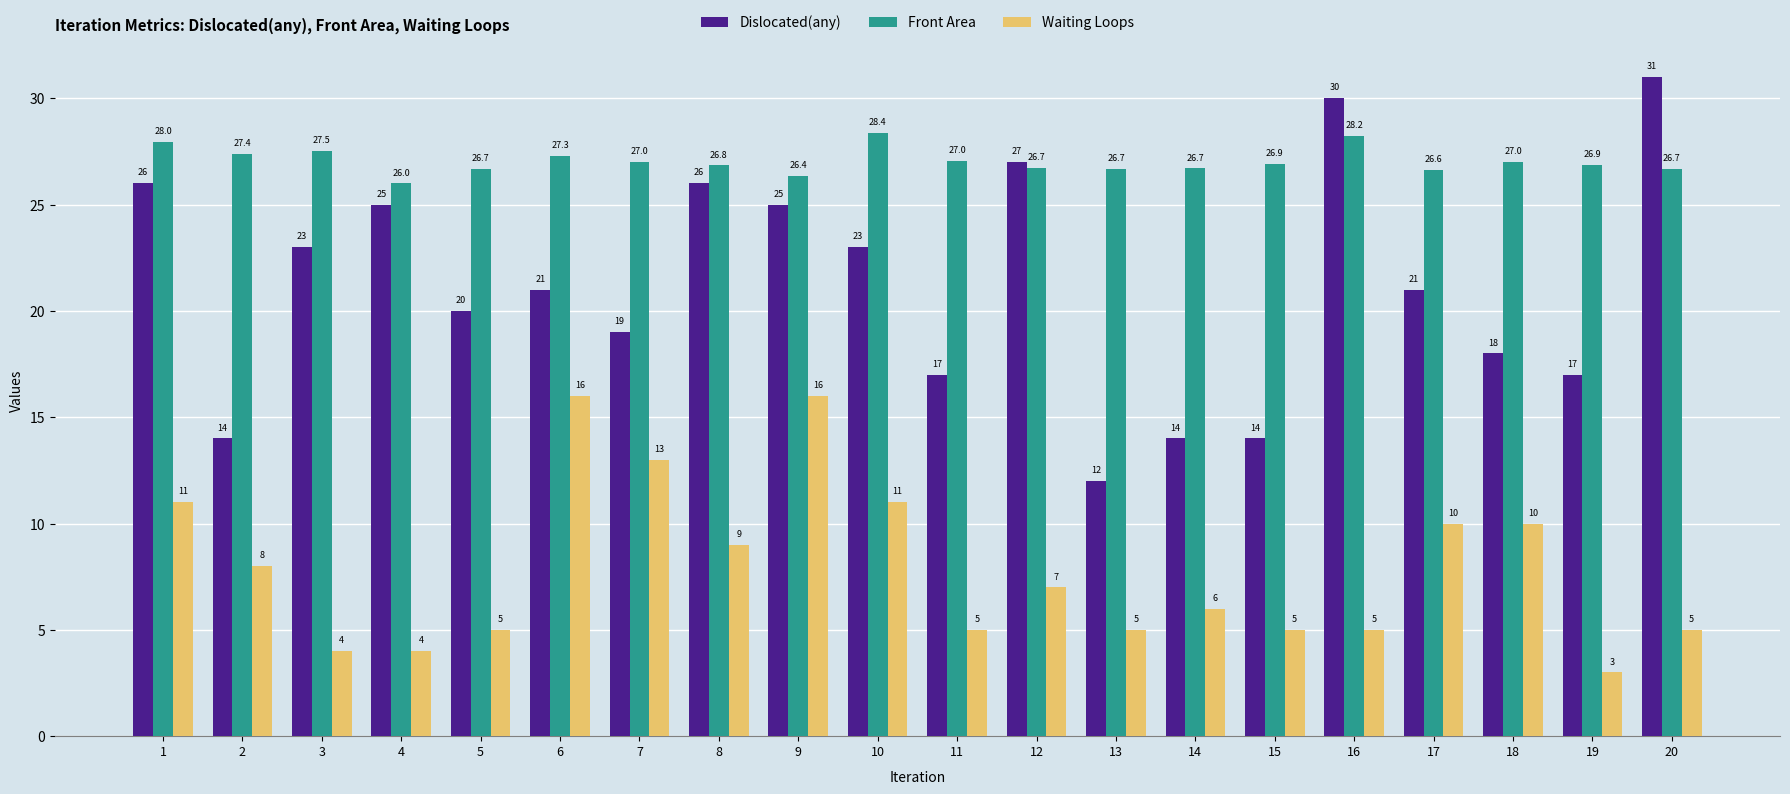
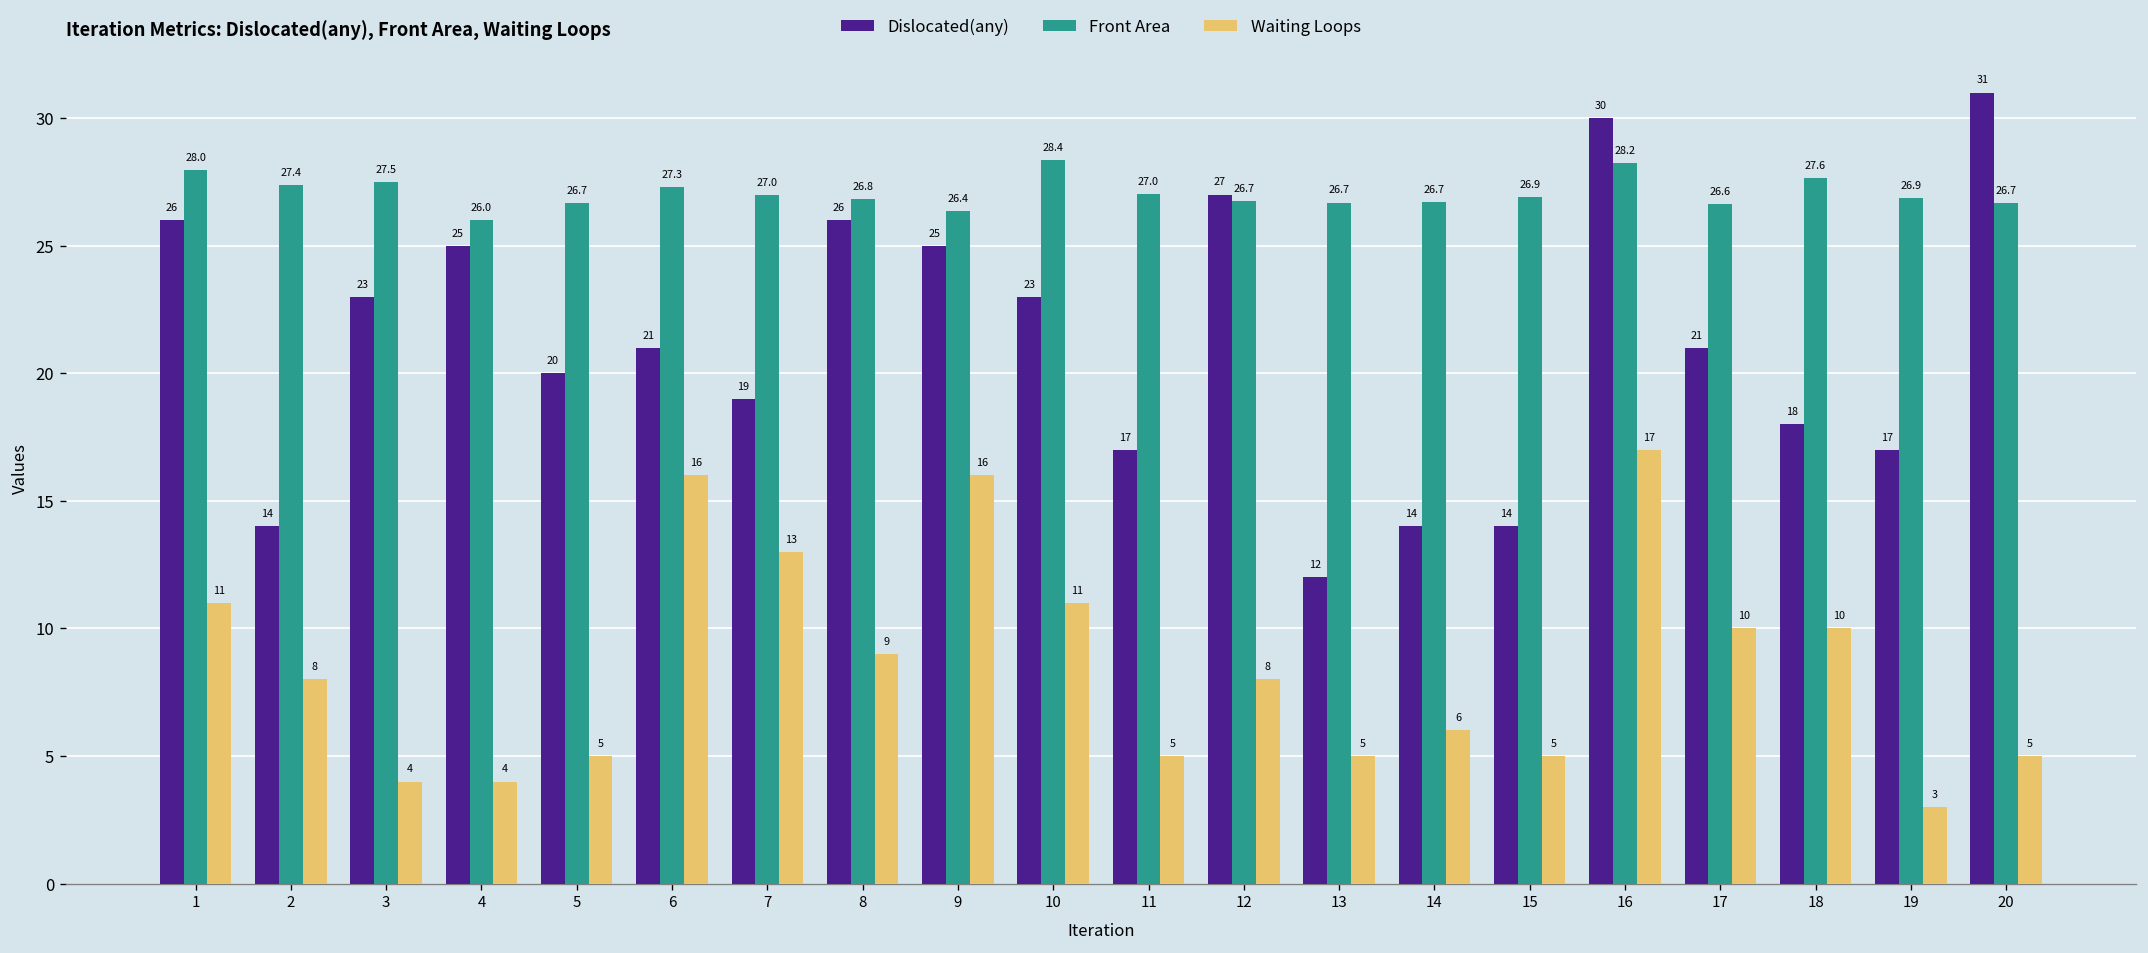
Waiting Loops, 12: 7 -> 8
Waiting Loops, 16: 5 -> 17
Front Area, 18: 27.0 -> 27.6
